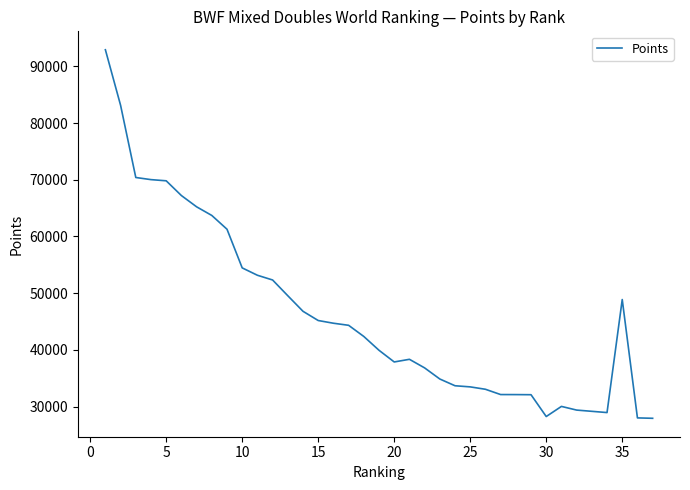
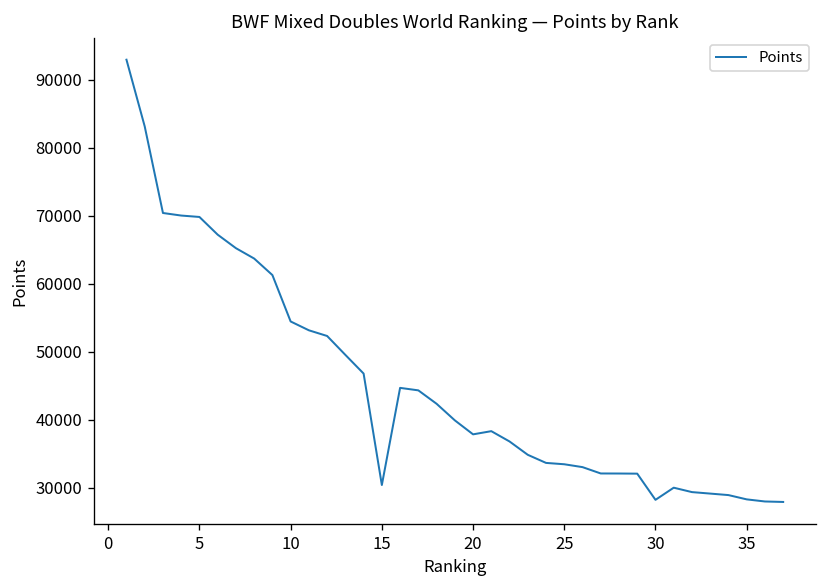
15: 45000 -> 30000
35: 49000 -> 28000
